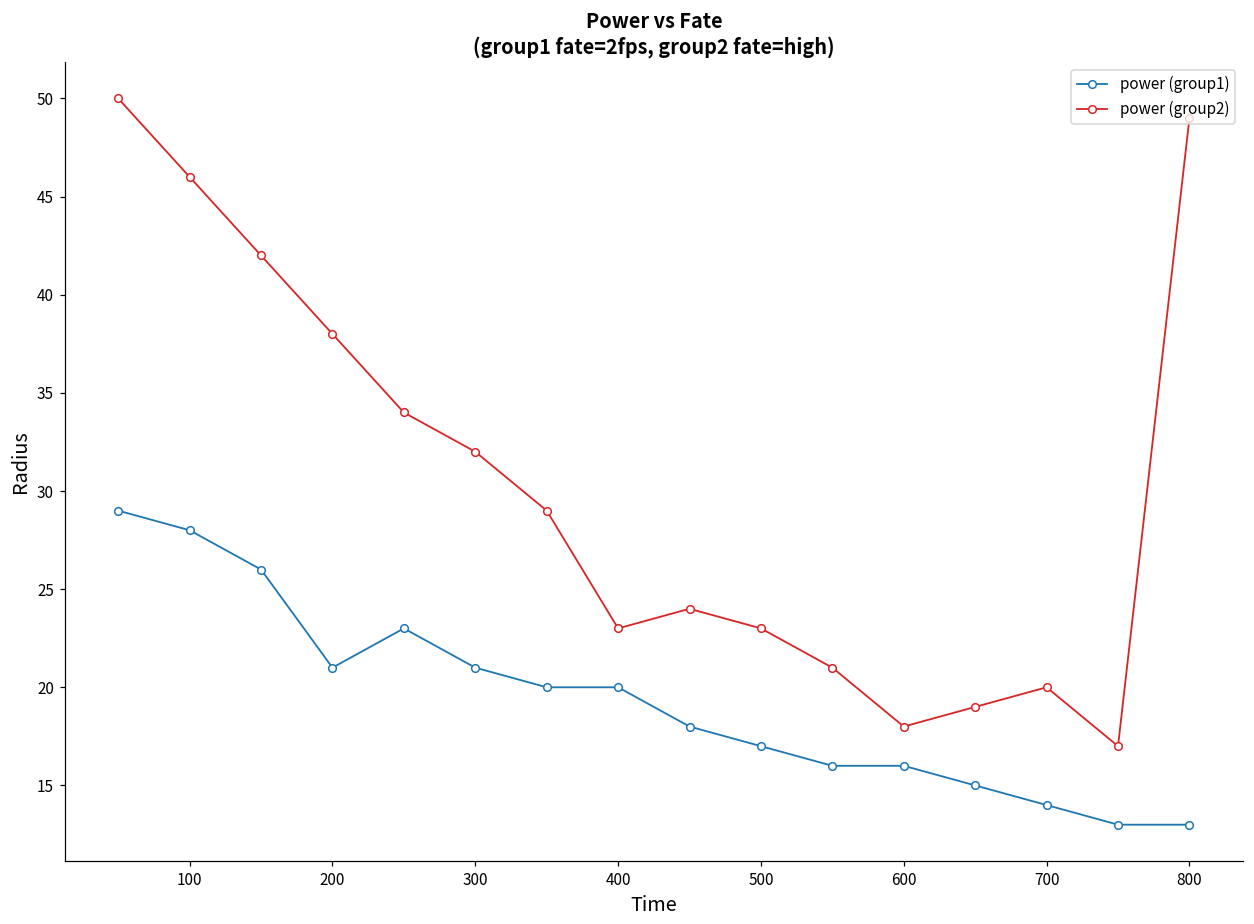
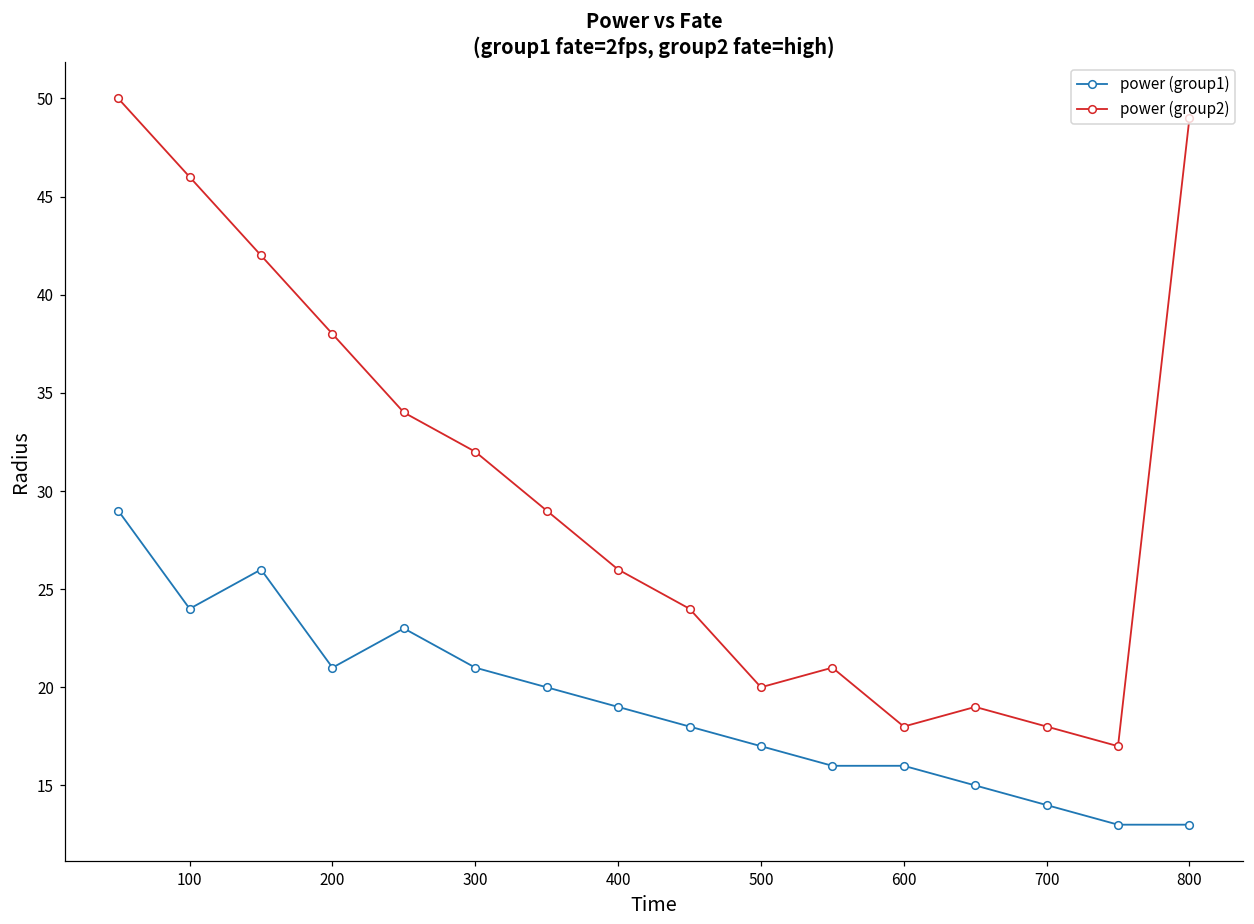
power (group1), 100: 28 -> 24
power (group1), 400: 20 -> 19
power (group2), 400: 23 -> 26
power (group2), 500: 23 -> 20
power (group2), 700: 20 -> 18
